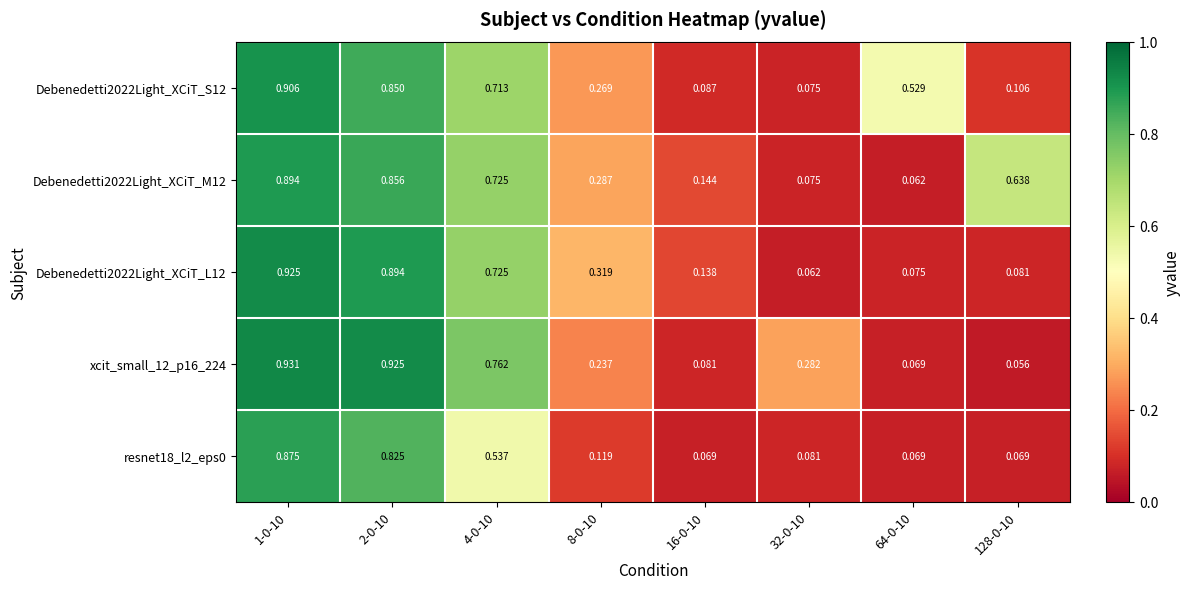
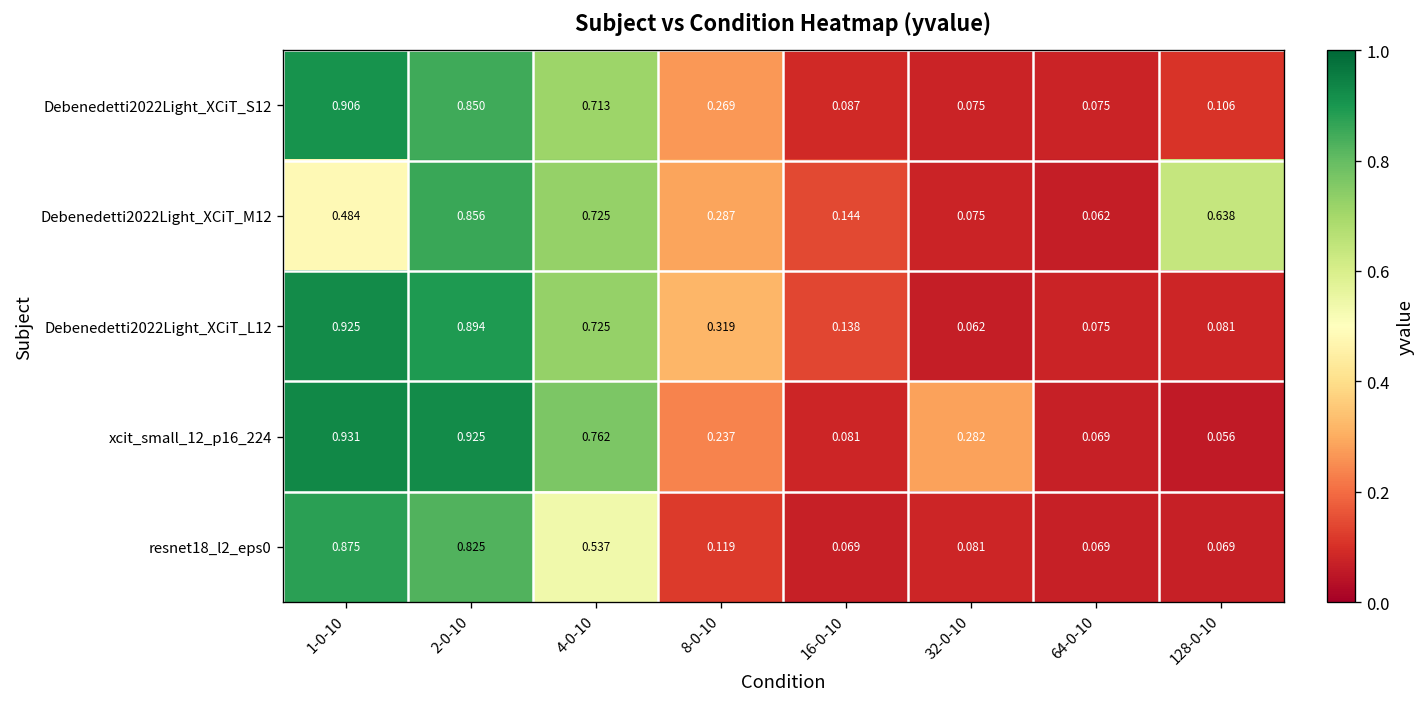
Debenedetti2022Light_XCiT_S12, 64-0-10: 0.529 -> 0.075
Debenedetti2022Light_XCiT_M12, 1-0-10: 0.894 -> 0.484
